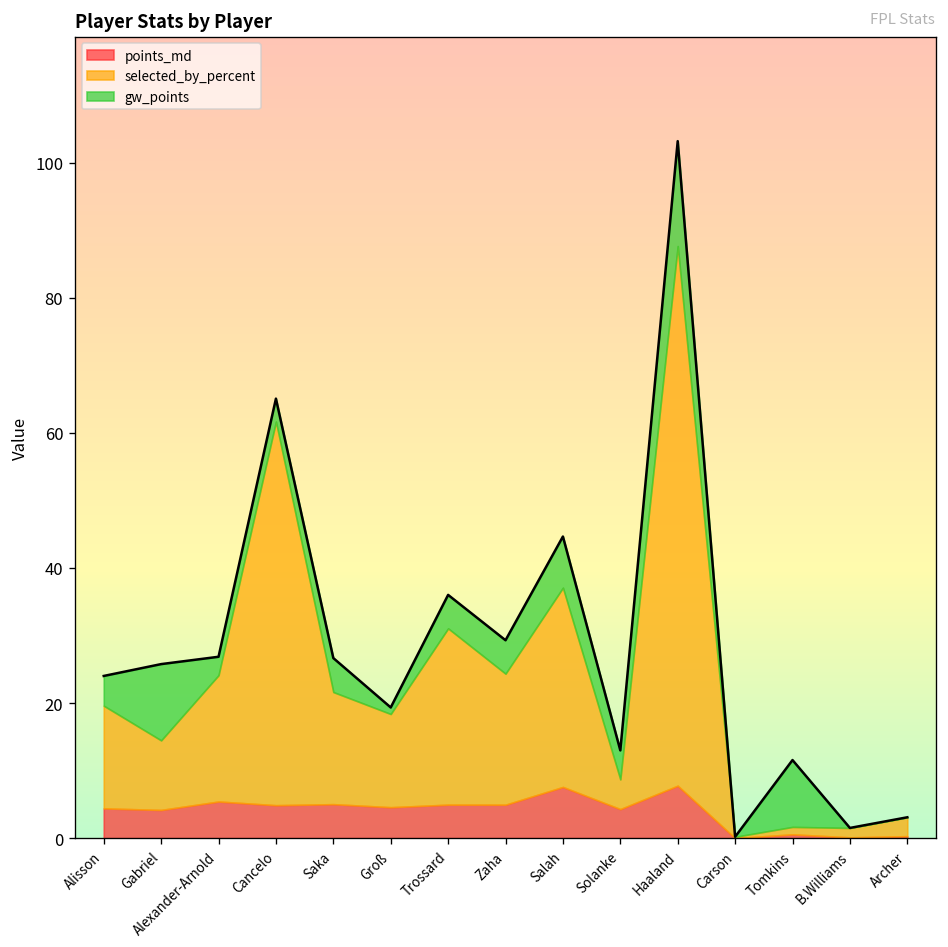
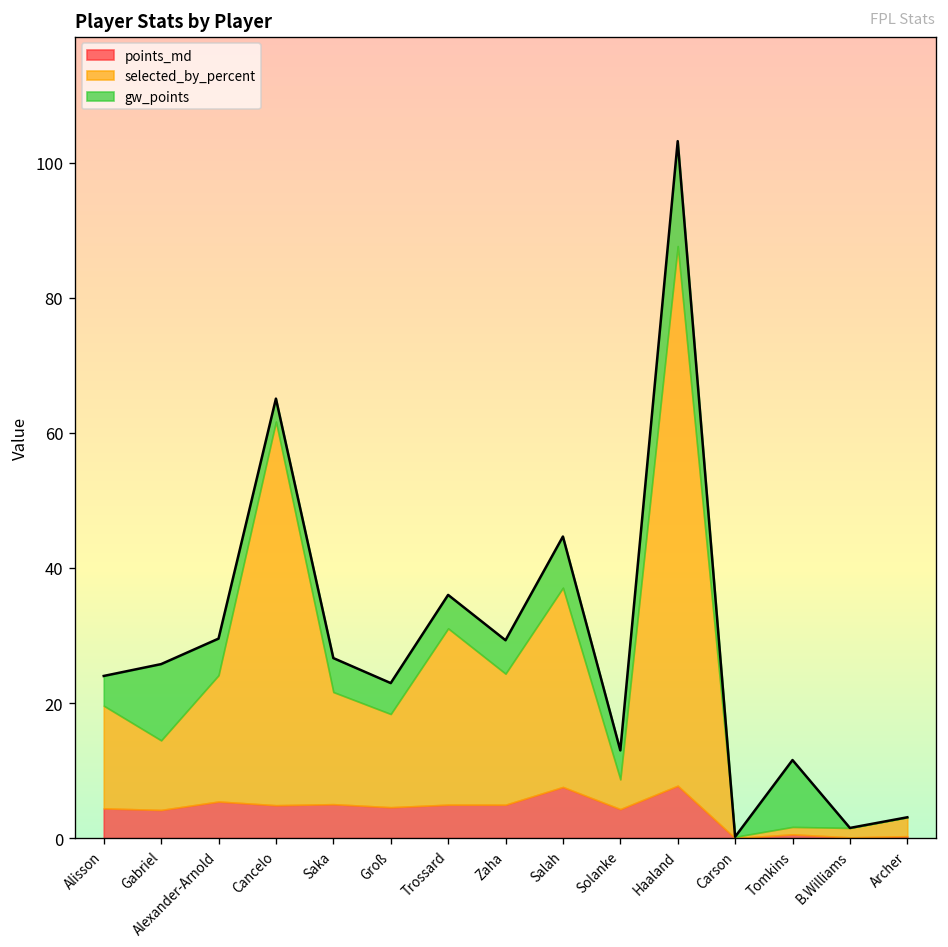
gw_points, Alexander-Arnold: 3 -> 5
gw_points, Groß: 1 -> 5
